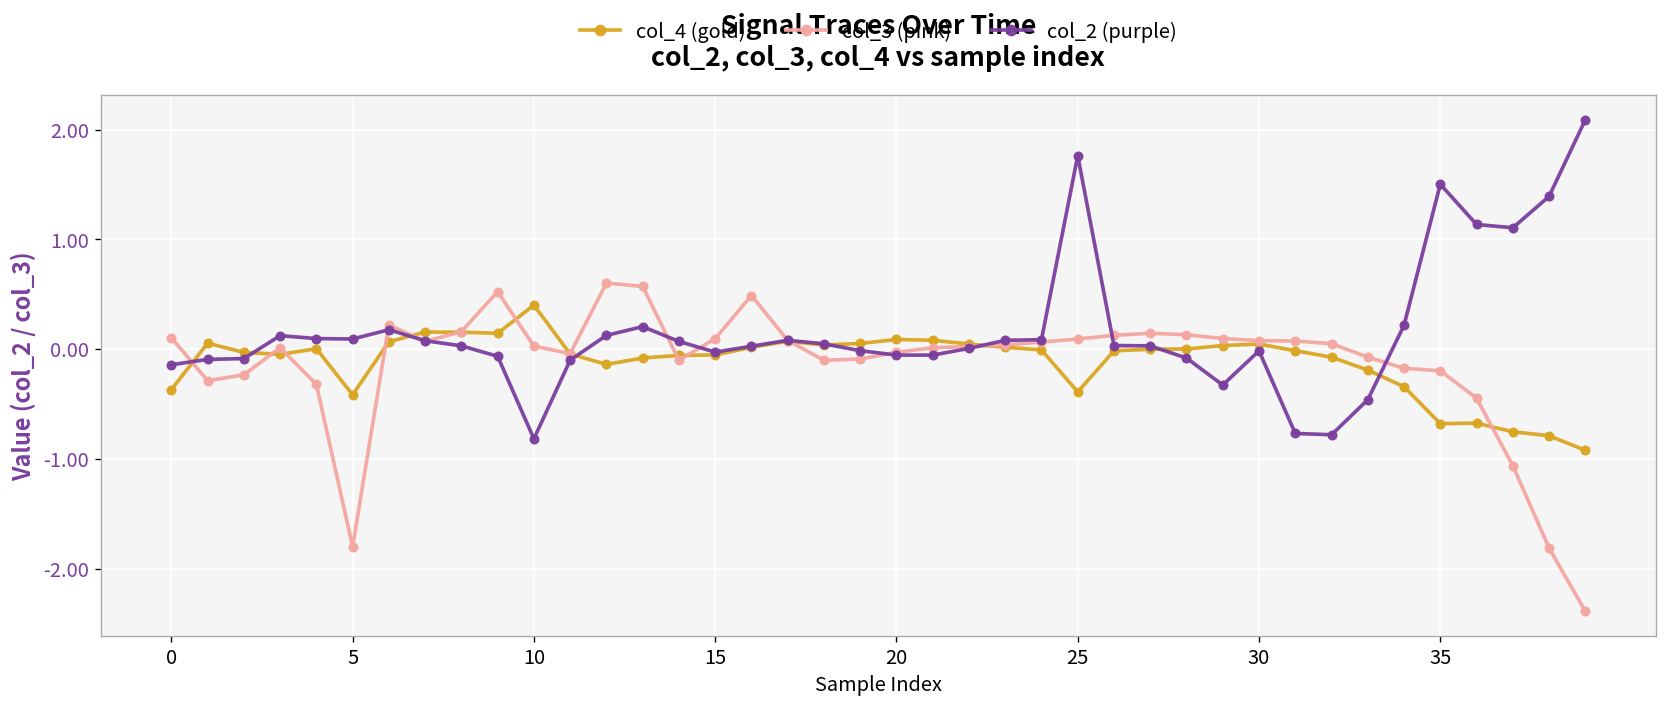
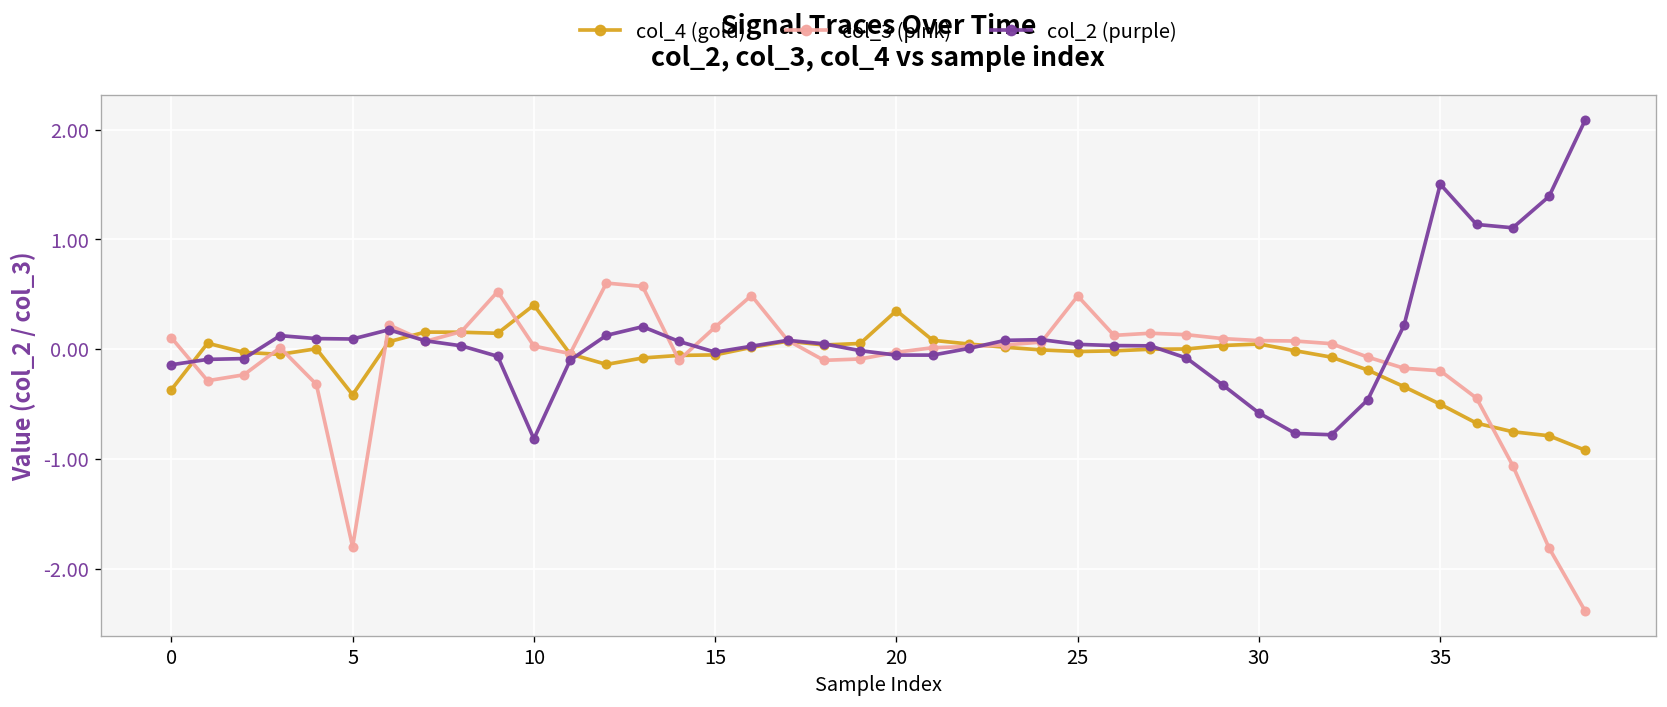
col_3 (pink), 15: 0.1 -> 0.2
col_4 (gold), 20: 0.1 -> 0.4
col_4 (gold), 25: -0.4 -> 0.0
col_3 (pink), 25: 0.1 -> 0.5
col_2 (purple), 25: 1.8 -> 0.0
col_2 (purple), 30: 0.0 -> -0.6
col_4 (gold), 35: -0.7 -> -0.5
